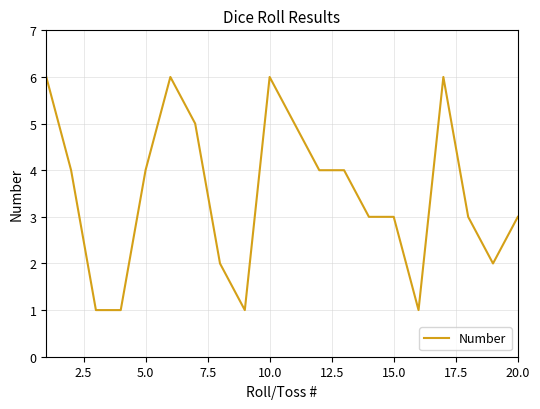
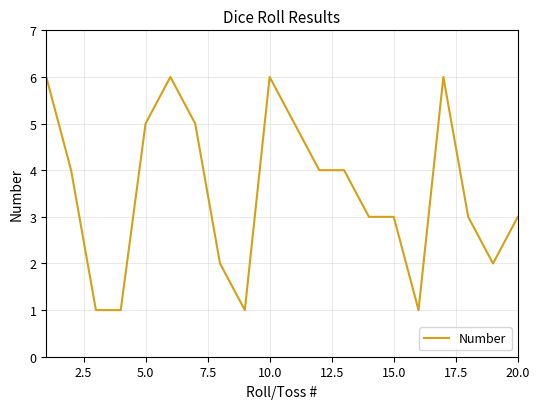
5.0: 4 -> 5
